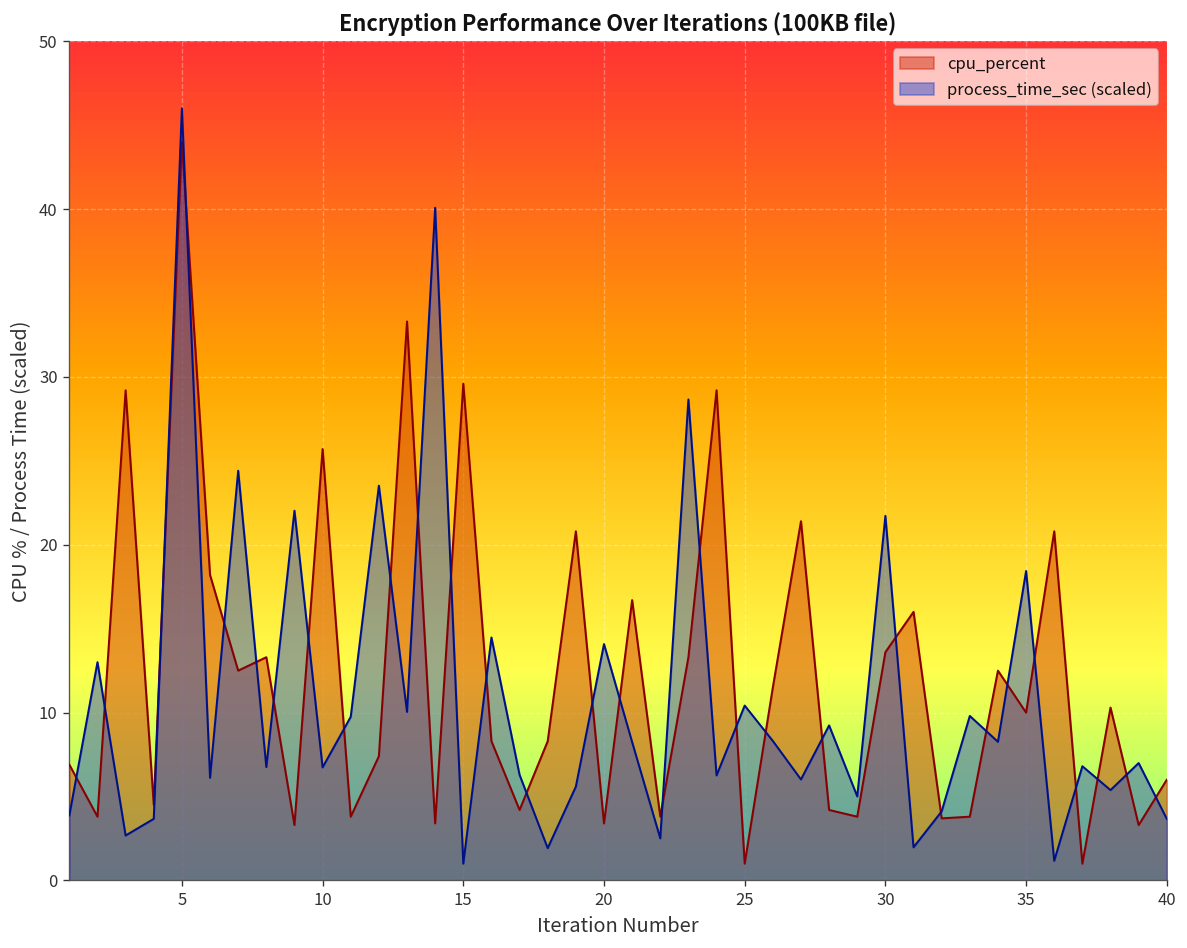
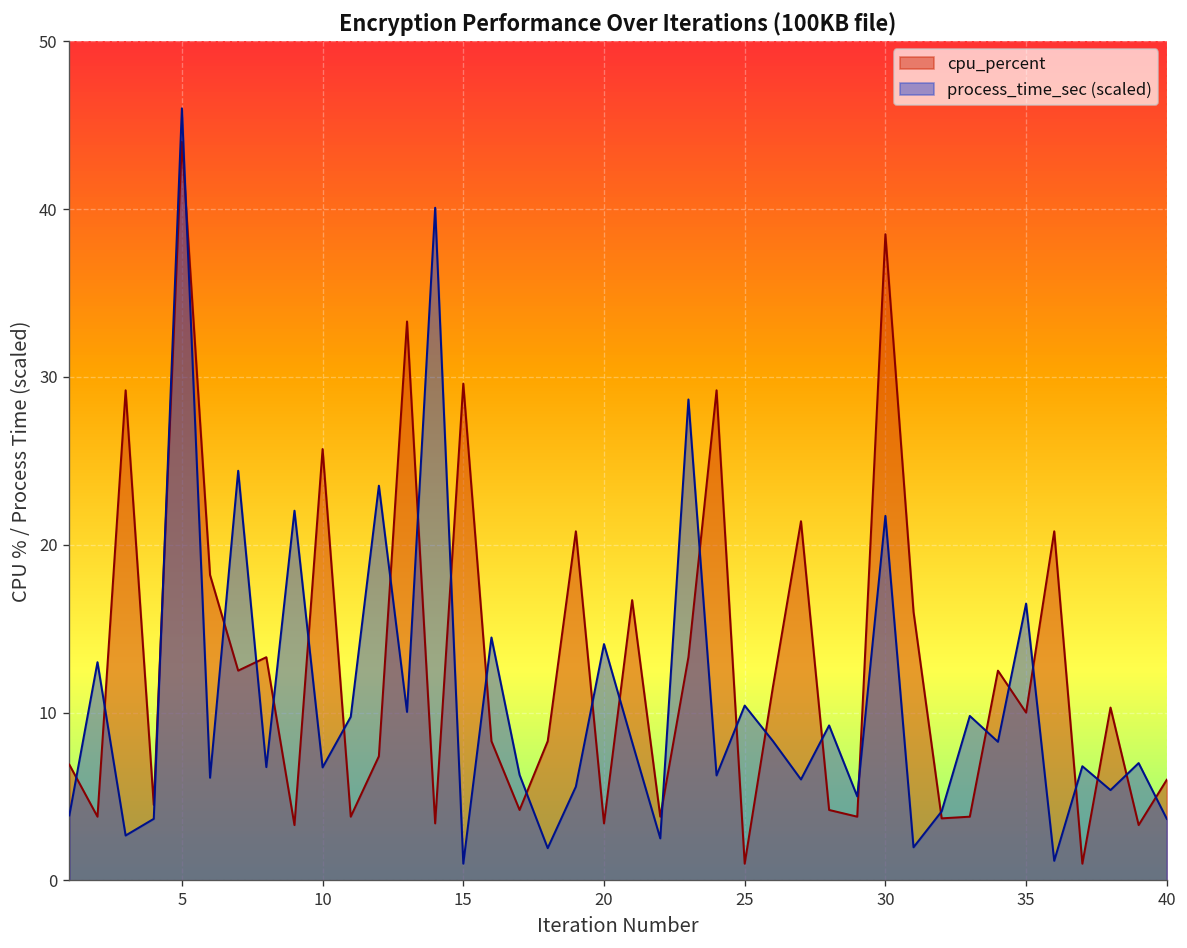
cpu_percent, 30: 13.6 -> 38.5
process_time_sec (scaled), 35: 18.4 -> 16.5
